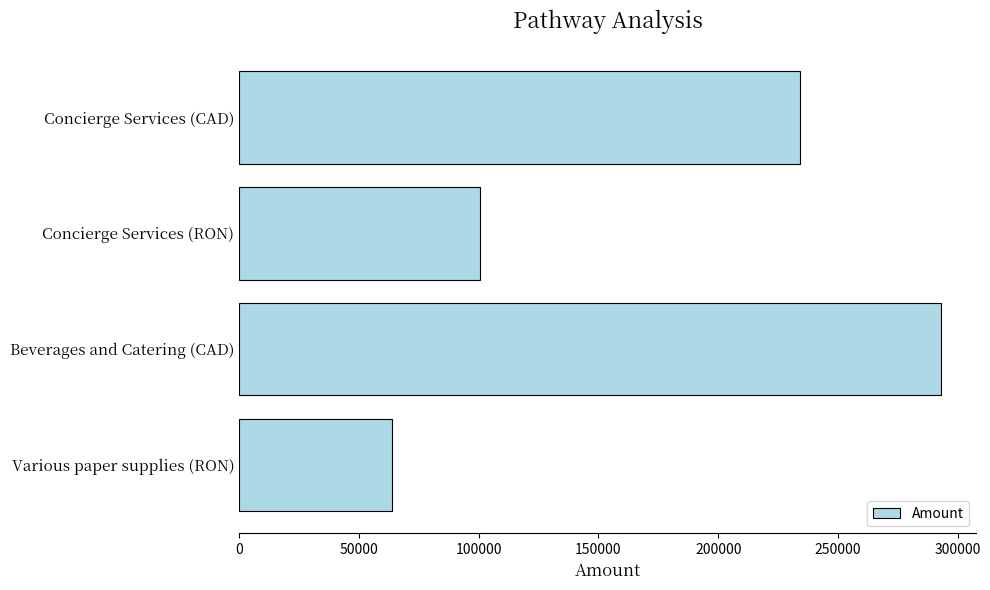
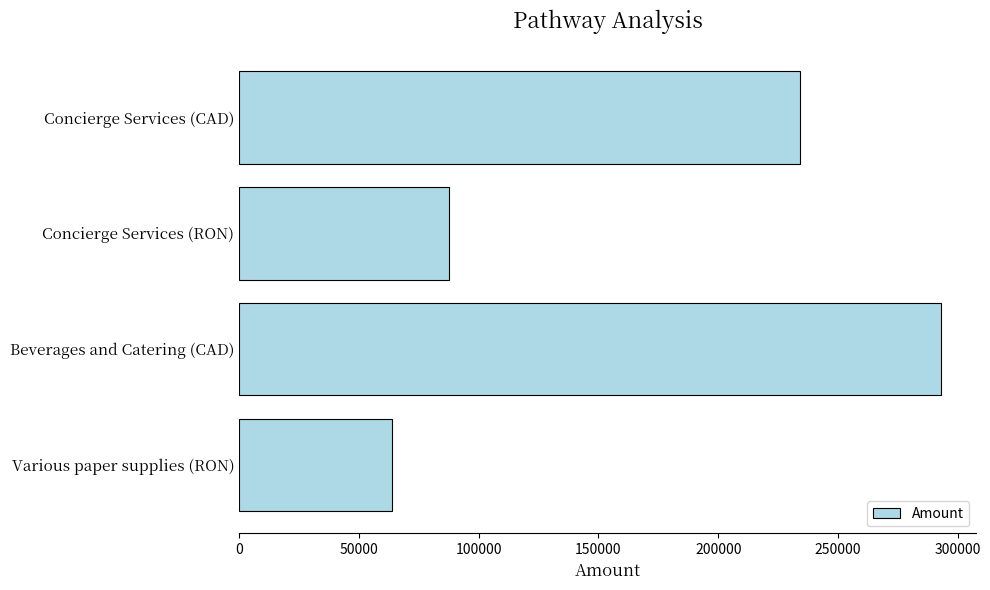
Concierge Services (RON): 100000 -> 88000
